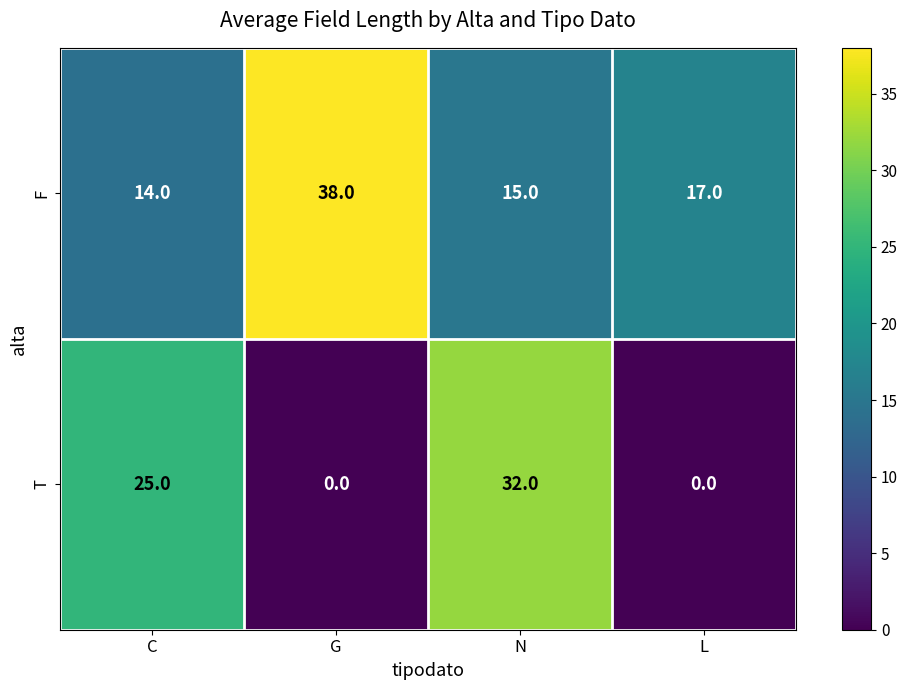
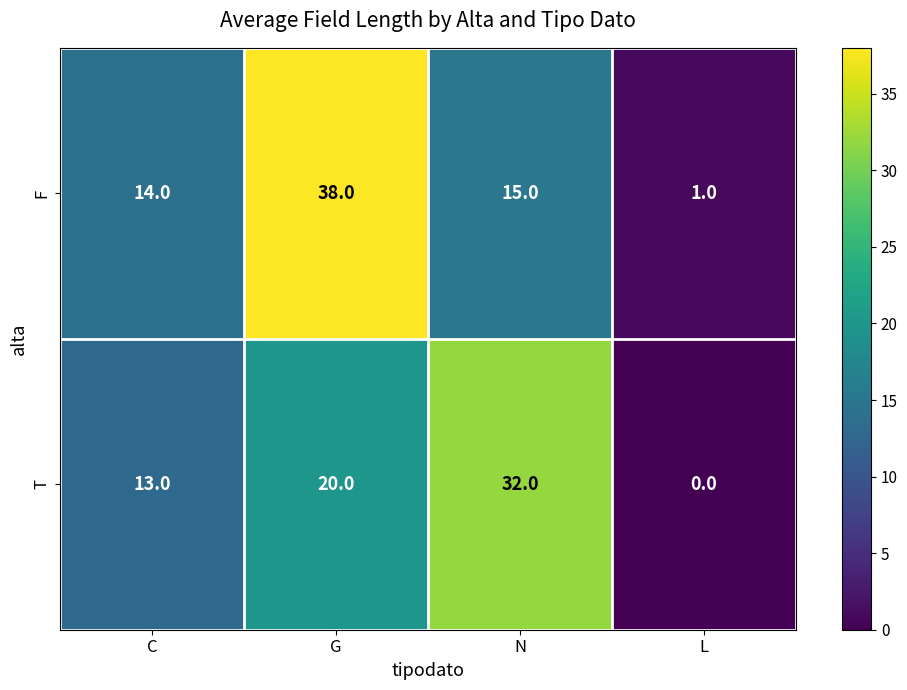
F, L: 17.0 -> 1.0
T, C: 25.0 -> 13.0
T, G: 0.0 -> 20.0
